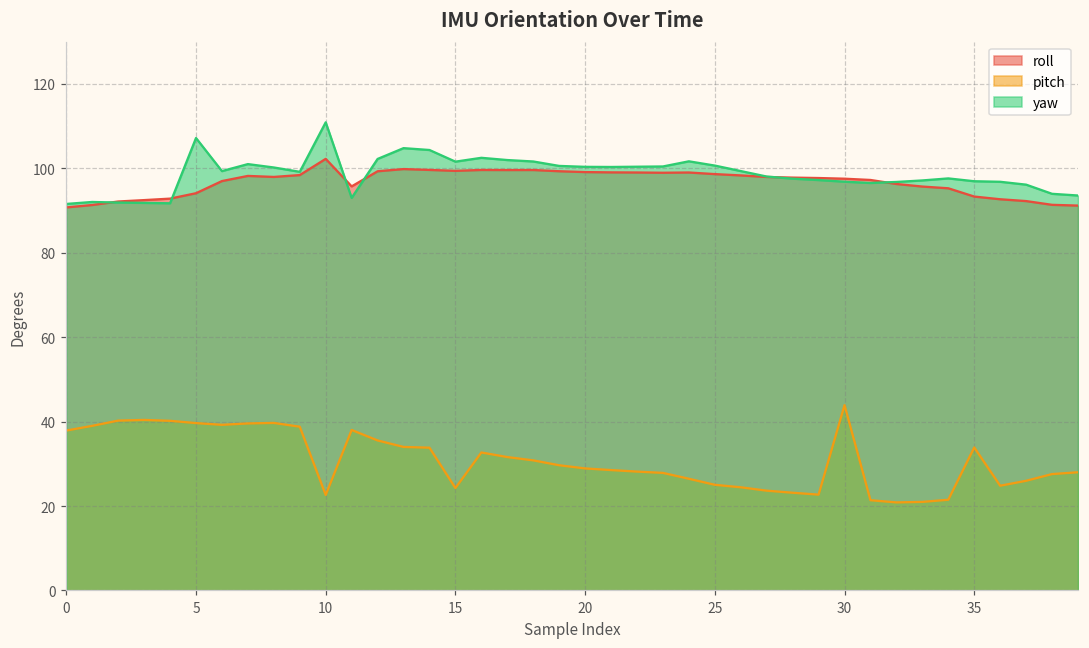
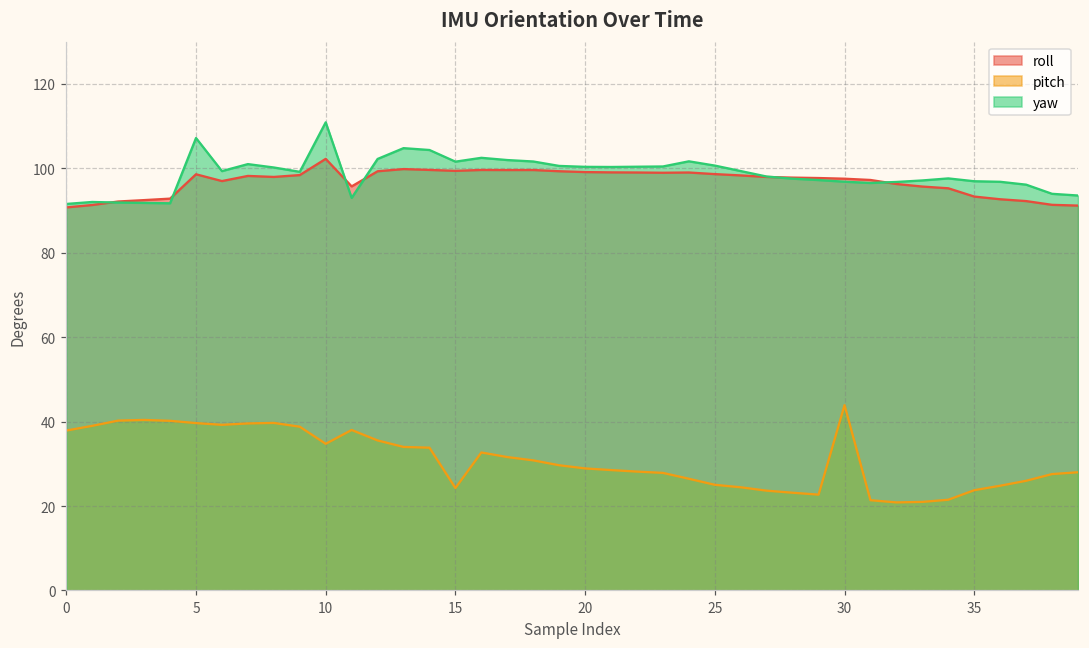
roll, 5: 94 -> 99
pitch, 10: 23 -> 35
pitch, 35: 34 -> 24
